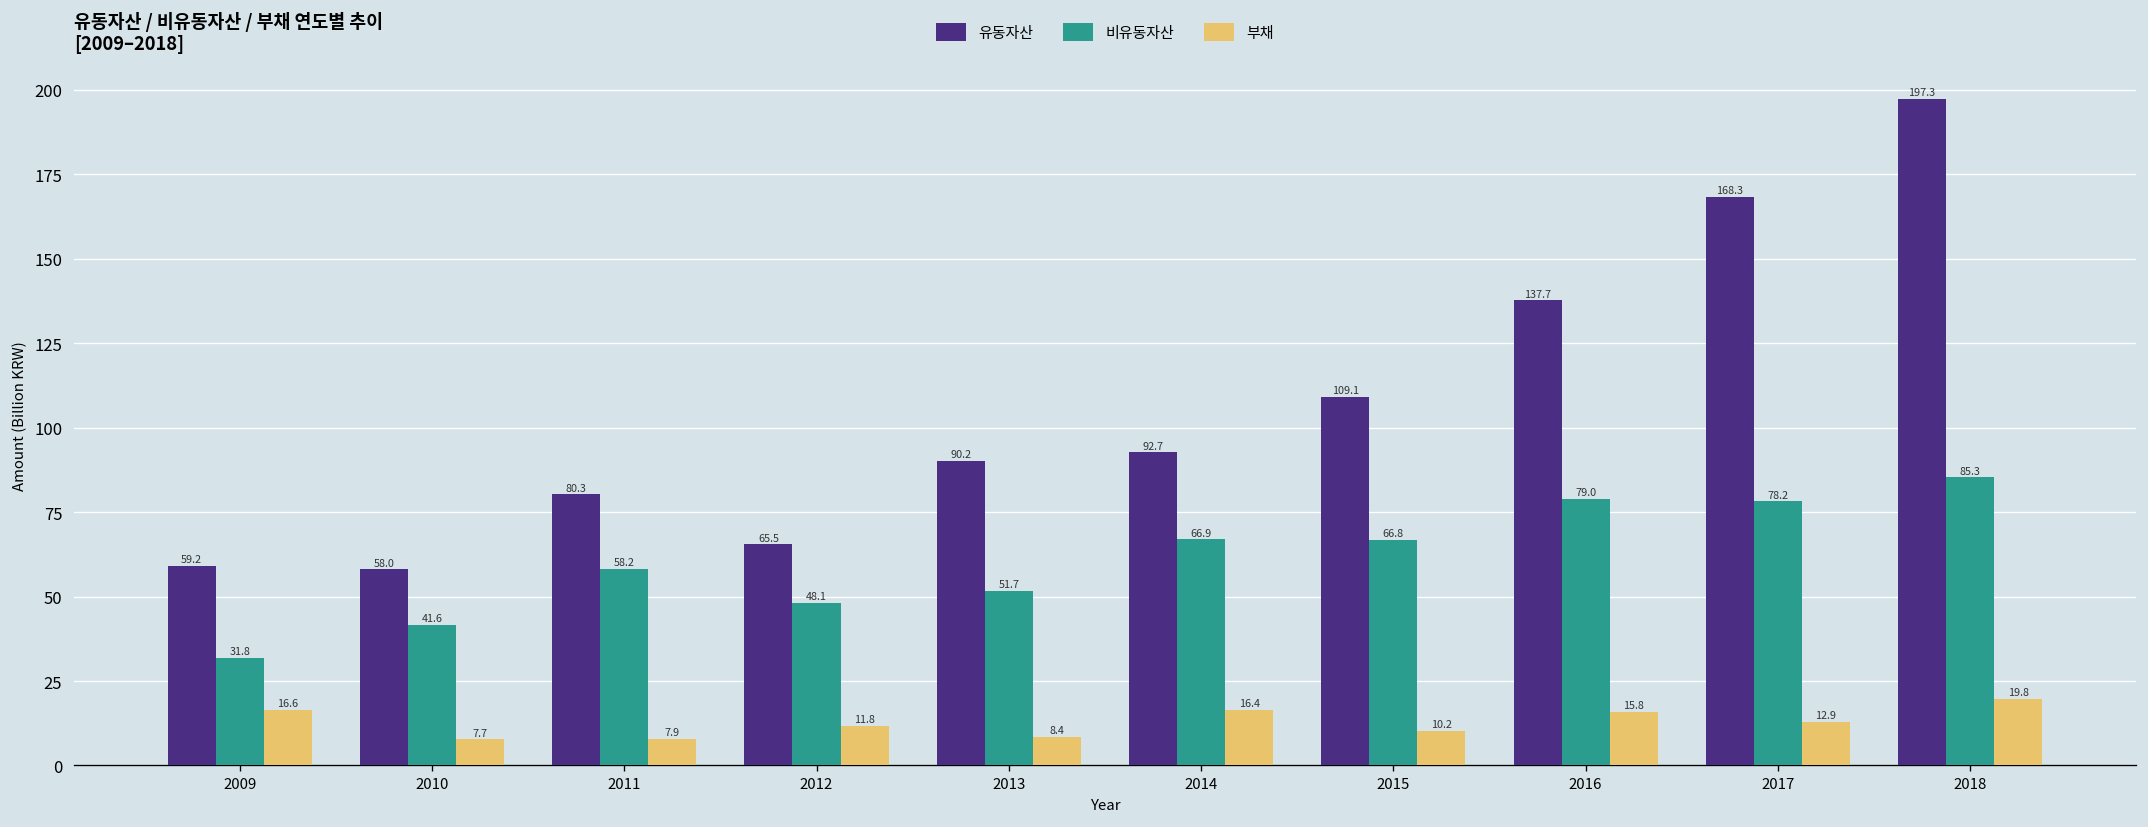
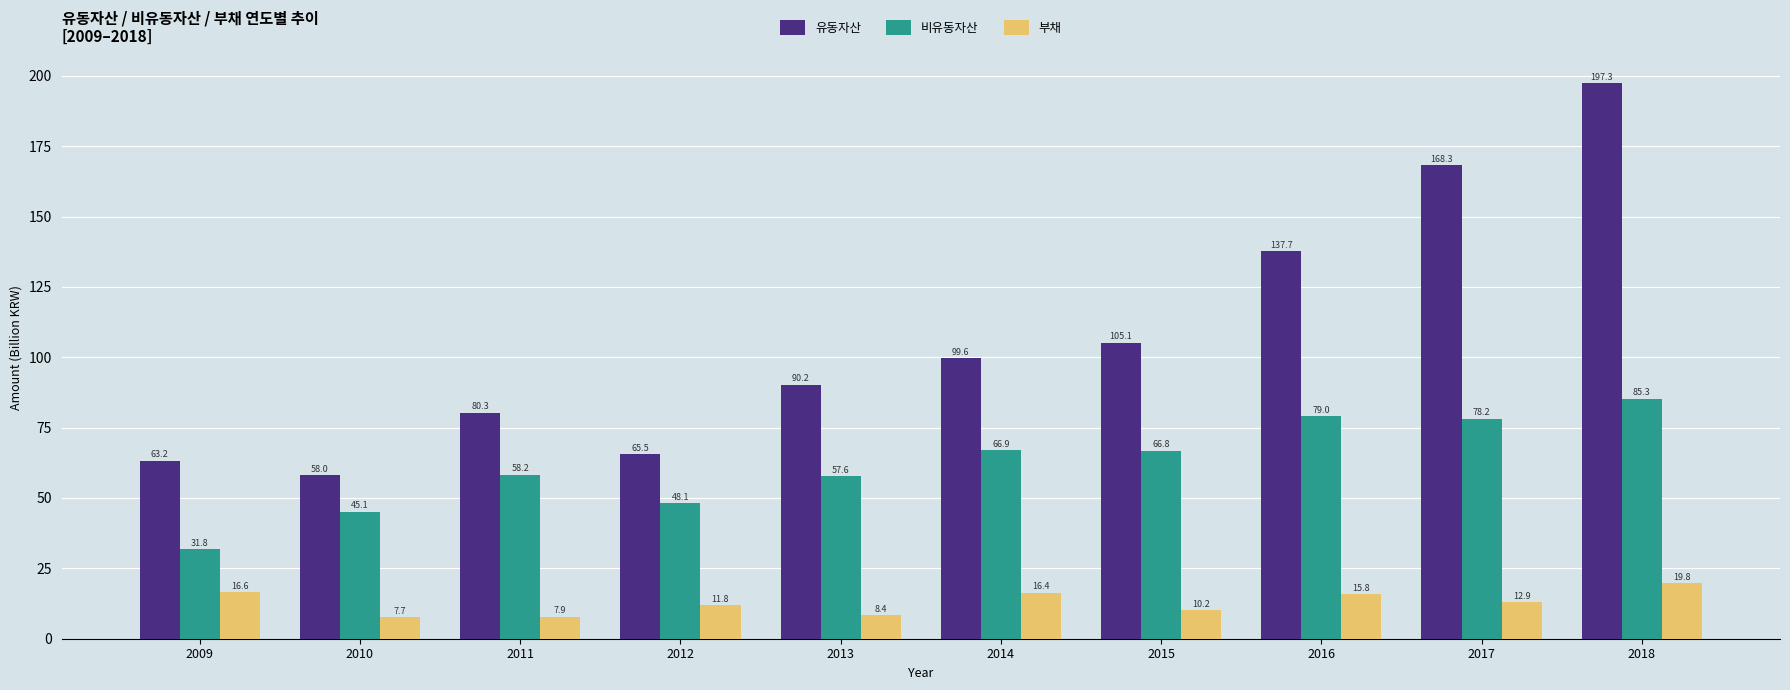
유동자산, 2009: 59.2 -> 63.2
비유동자산, 2010: 41.6 -> 45.1
비유동자산, 2013: 51.7 -> 57.6
유동자산, 2014: 92.7 -> 99.6
유동자산, 2015: 109.1 -> 105.1
